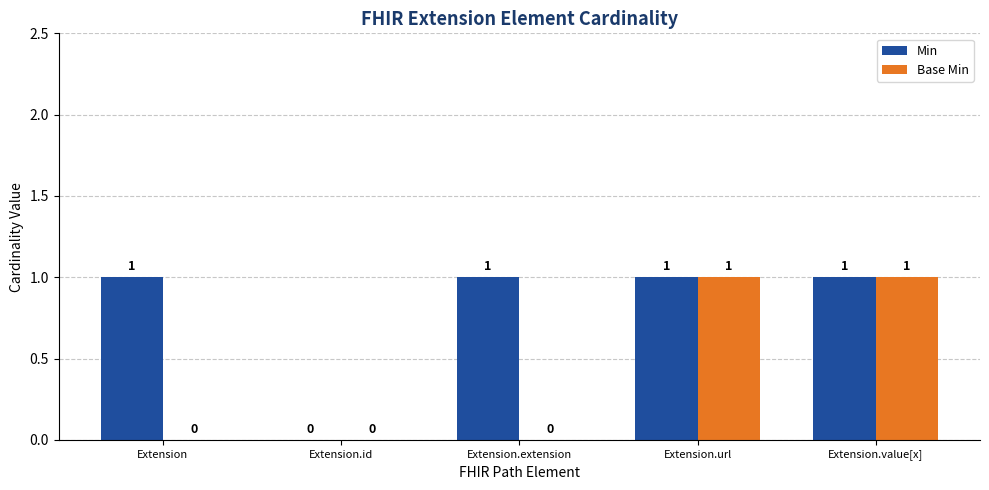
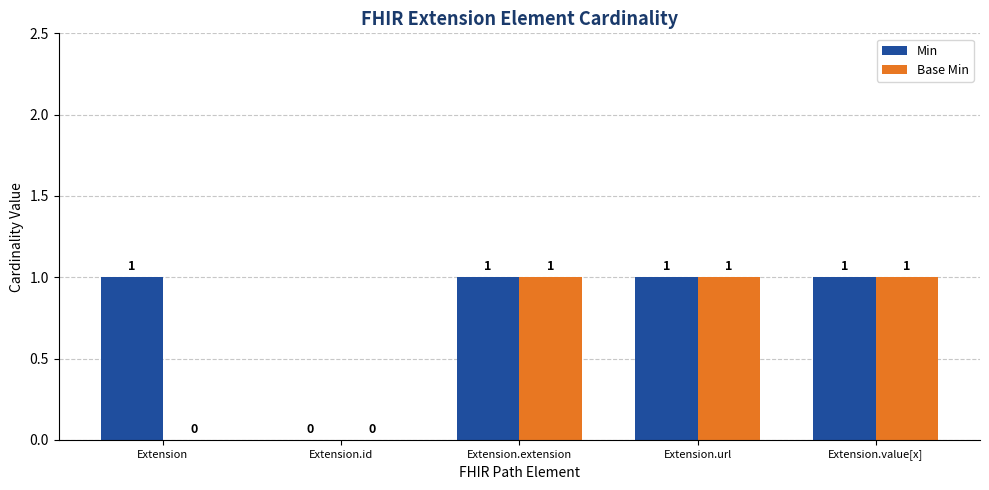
Base Min, Extension.extension: 0 -> 1
